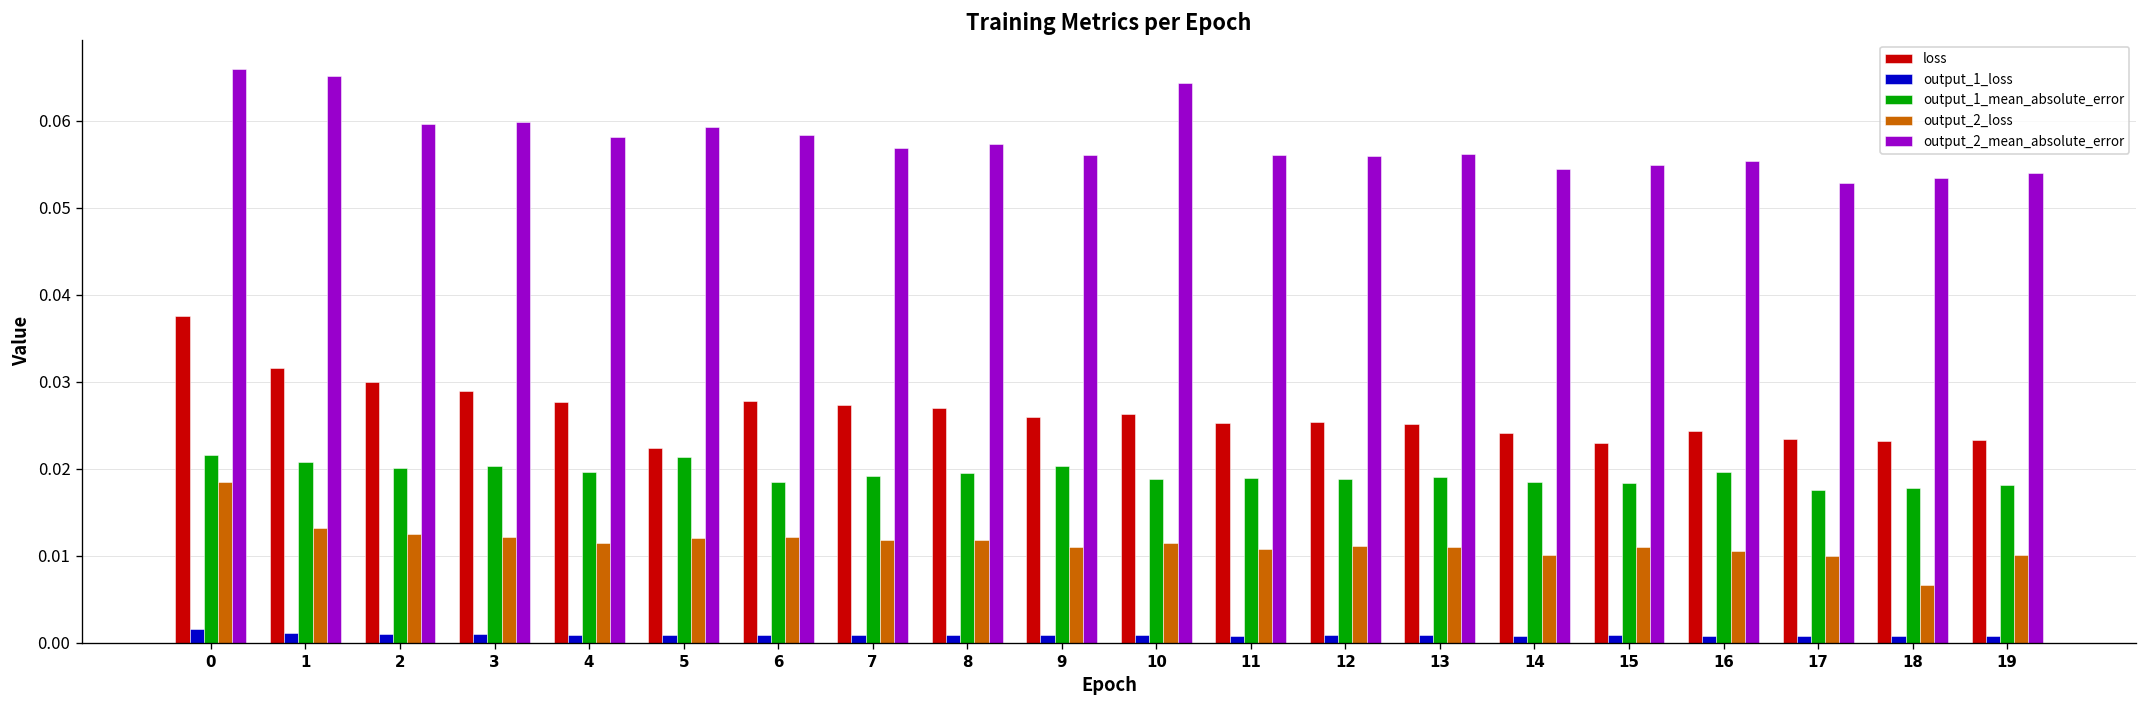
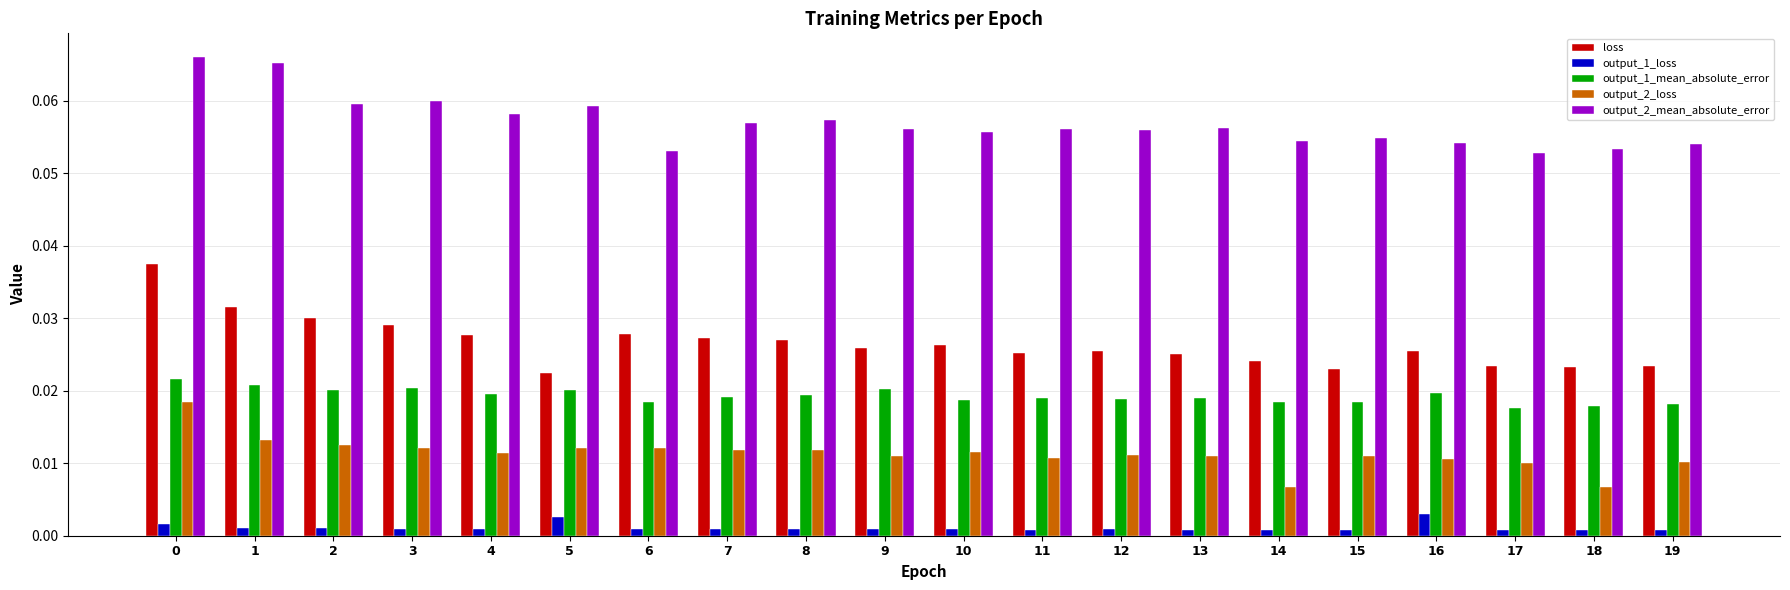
output_1_loss, 5: 0.001 -> 0.003
output_1_mean_absolute_error, 5: 0.021 -> 0.020
output_2_mean_absolute_error, 6: 0.058 -> 0.053
output_2_mean_absolute_error, 10: 0.064 -> 0.056
output_2_loss, 14: 0.010 -> 0.007
loss, 16: 0.024 -> 0.026
output_1_loss, 16: 0.001 -> 0.003
output_2_mean_absolute_error, 16: 0.055 -> 0.054
